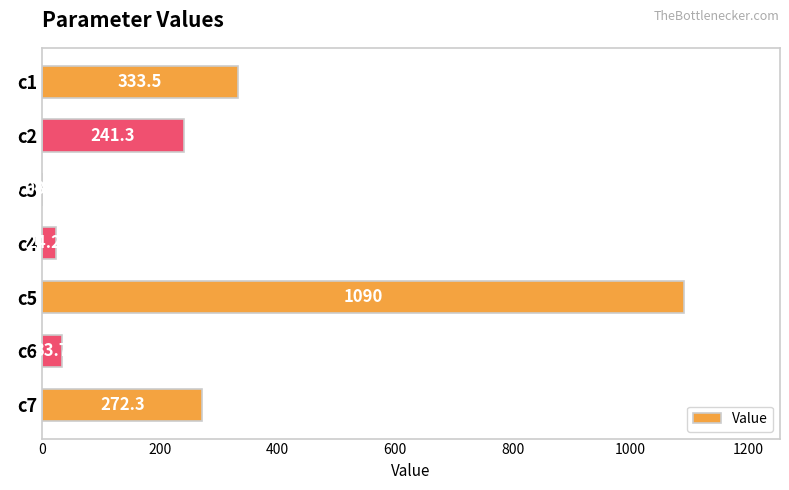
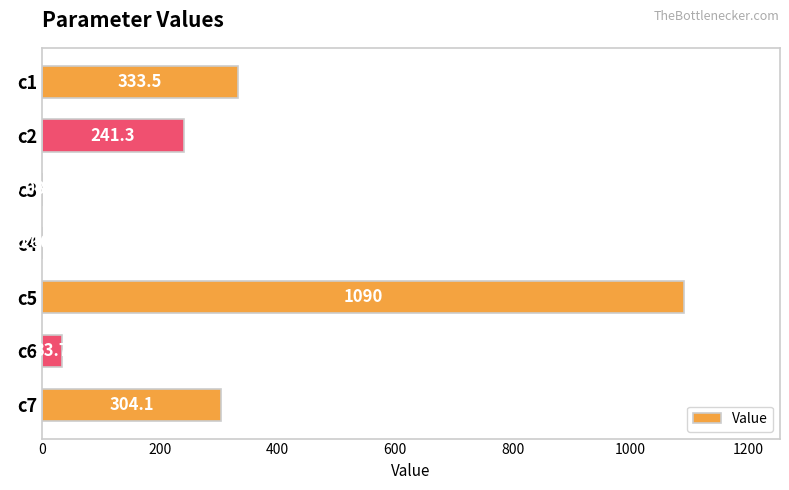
c4: 20 -> 0
c7: 272.3 -> 304.1
